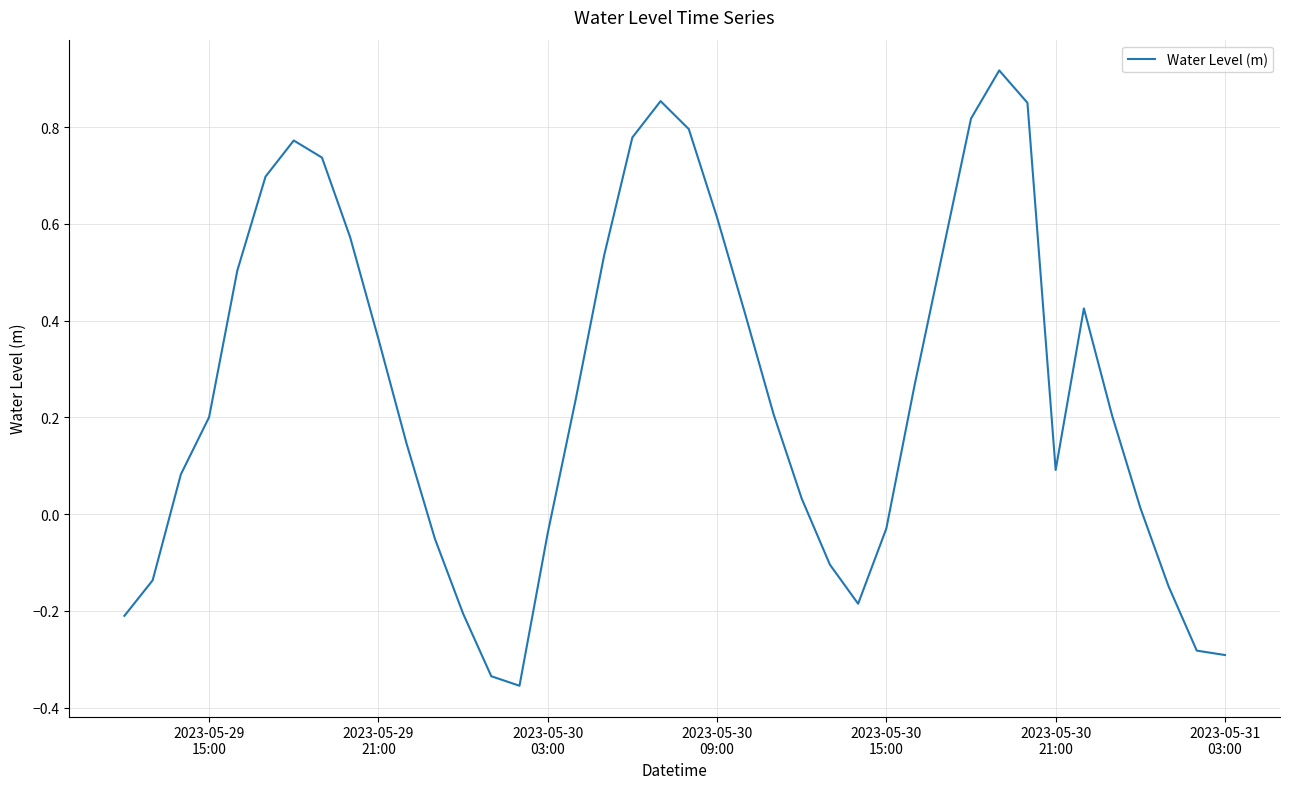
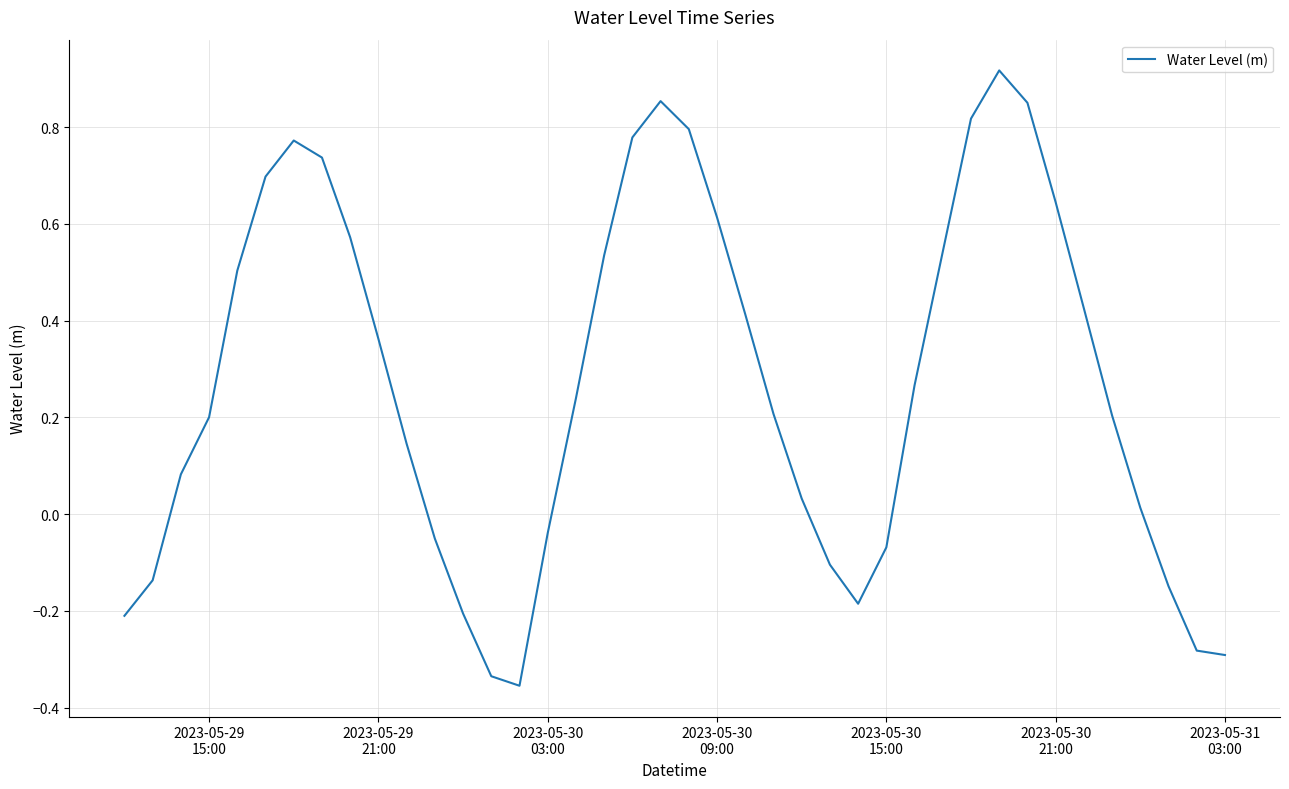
2023-05-30 15:00: -0.03 -> -0.07
2023-05-30 21:00: 0.09 -> 0.64
